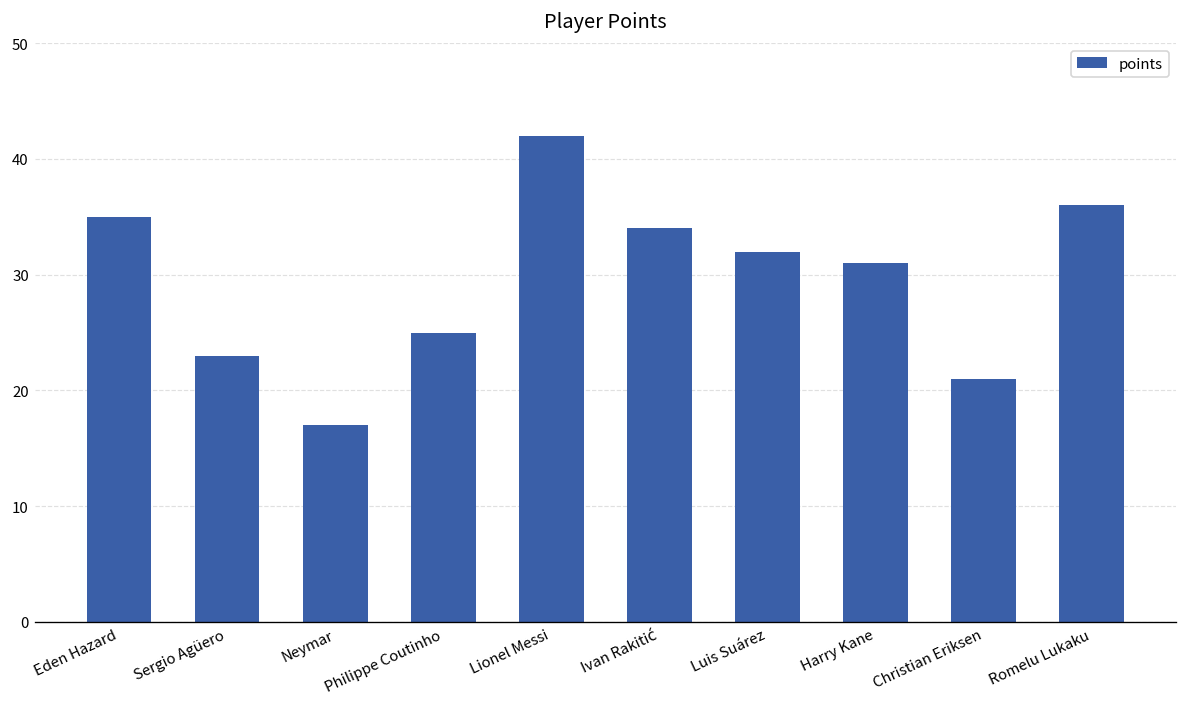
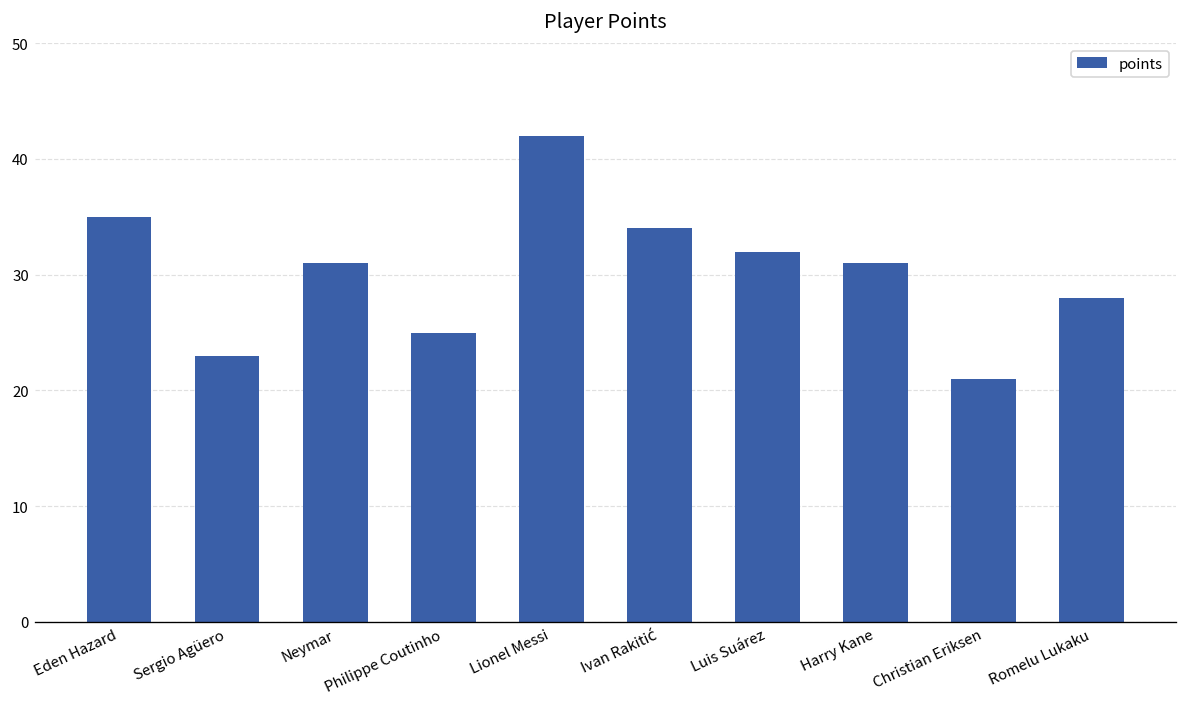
Neymar: 17 -> 31
Romelu Lukaku: 36 -> 28
